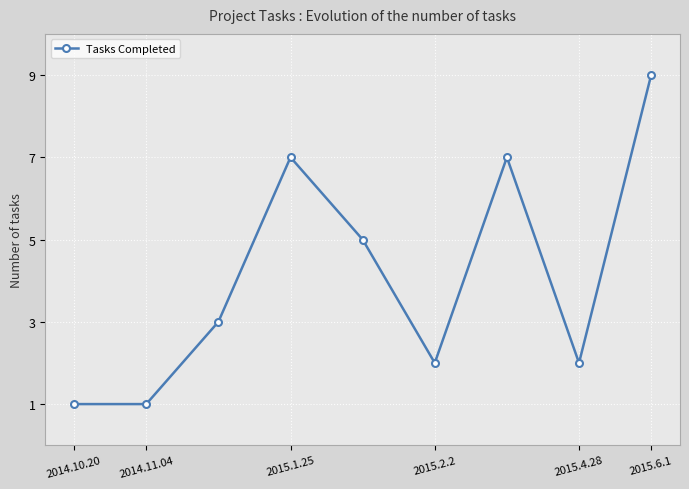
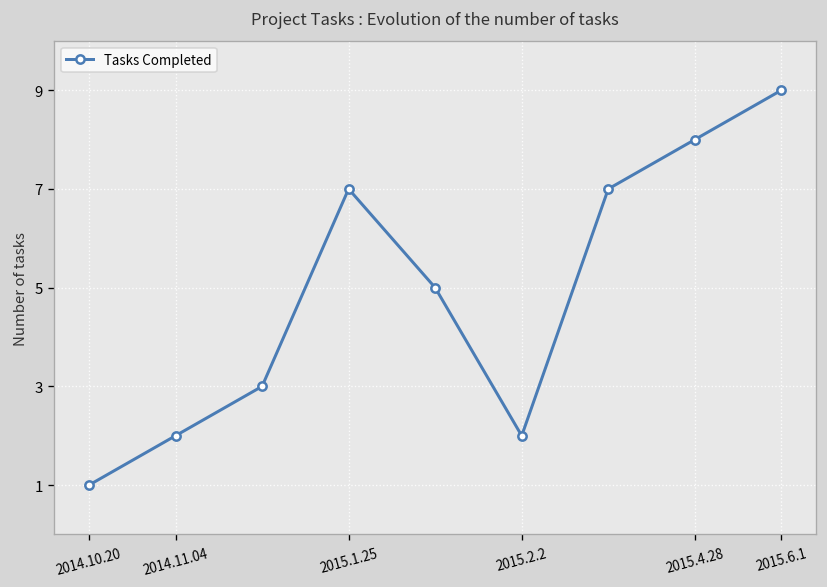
2014.11.04: 1 -> 2
2015.4.28: 2 -> 8
